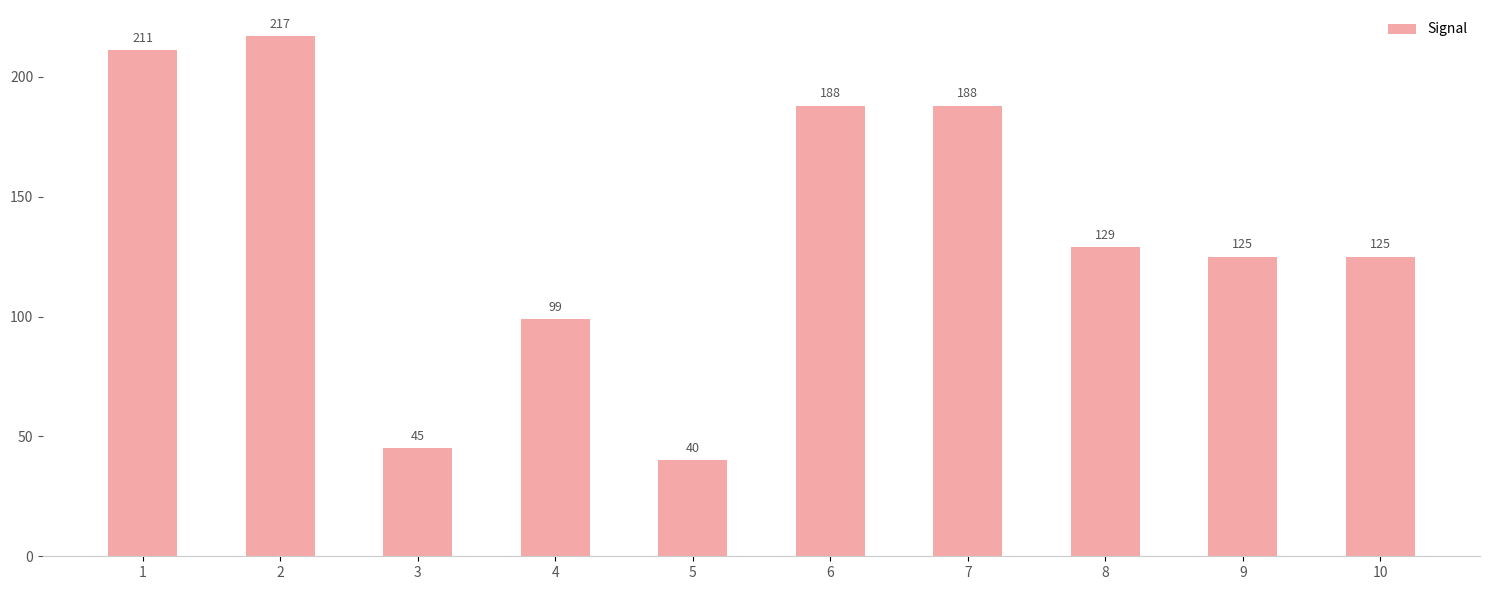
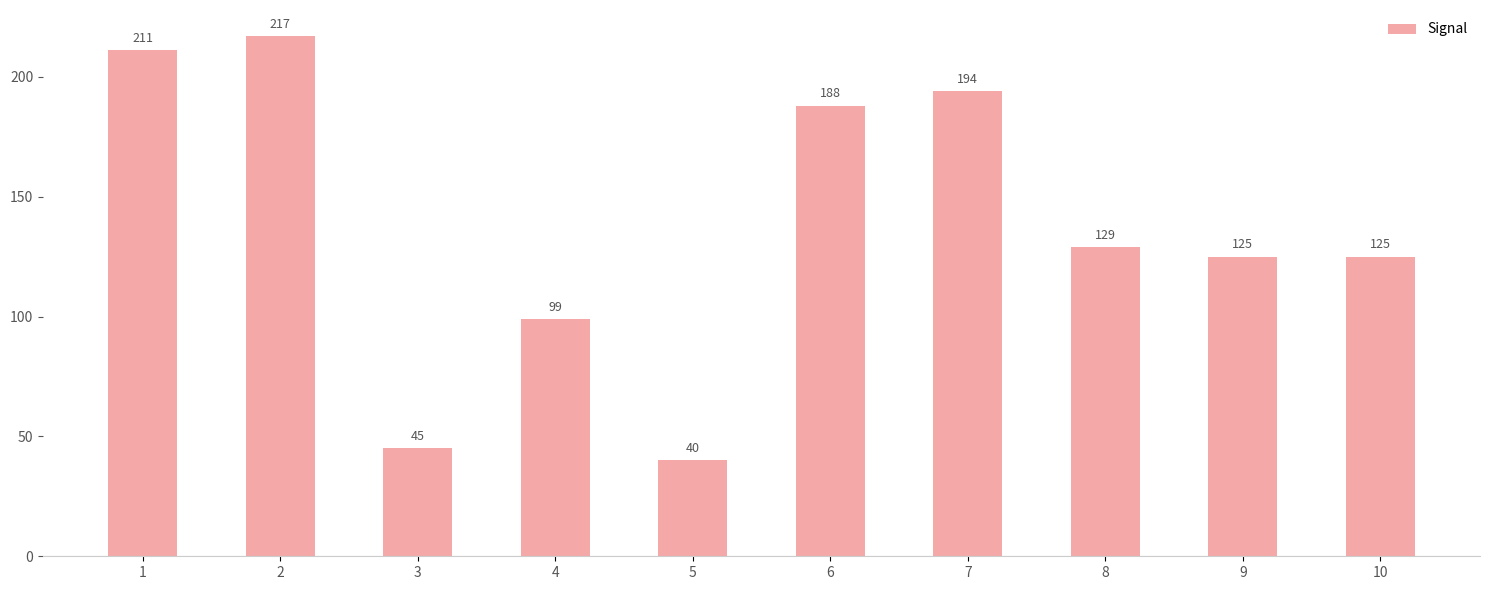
7: 188 -> 194
